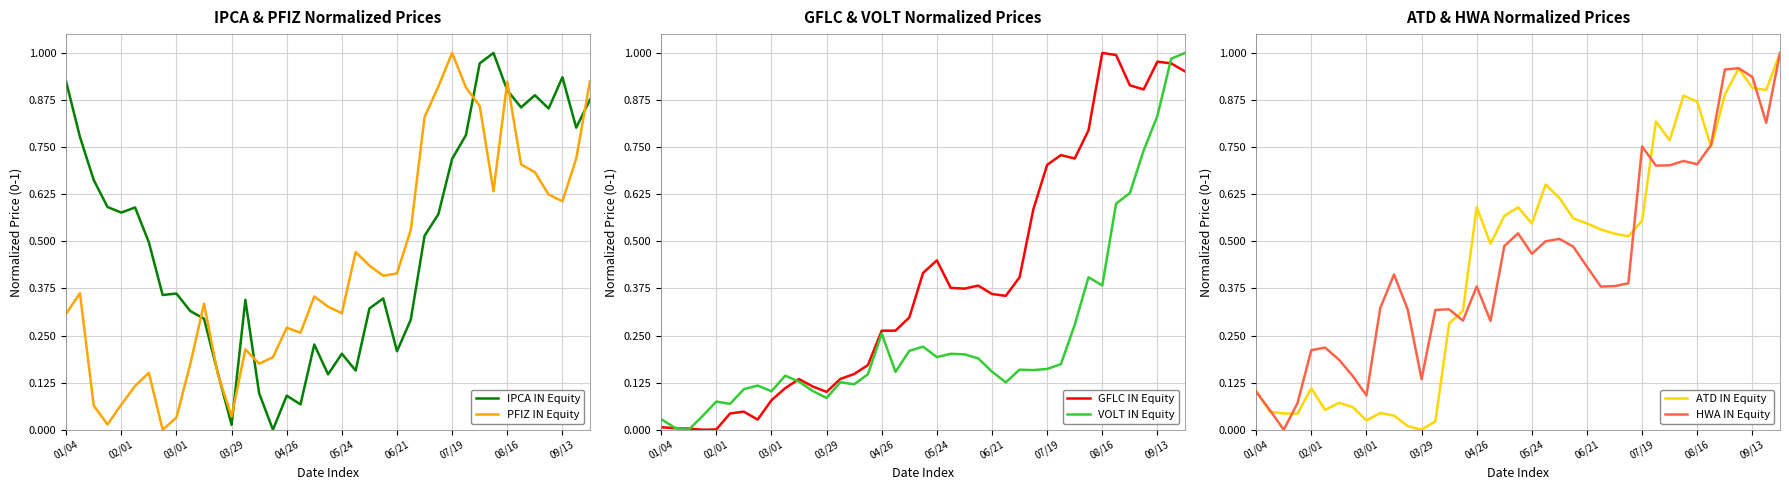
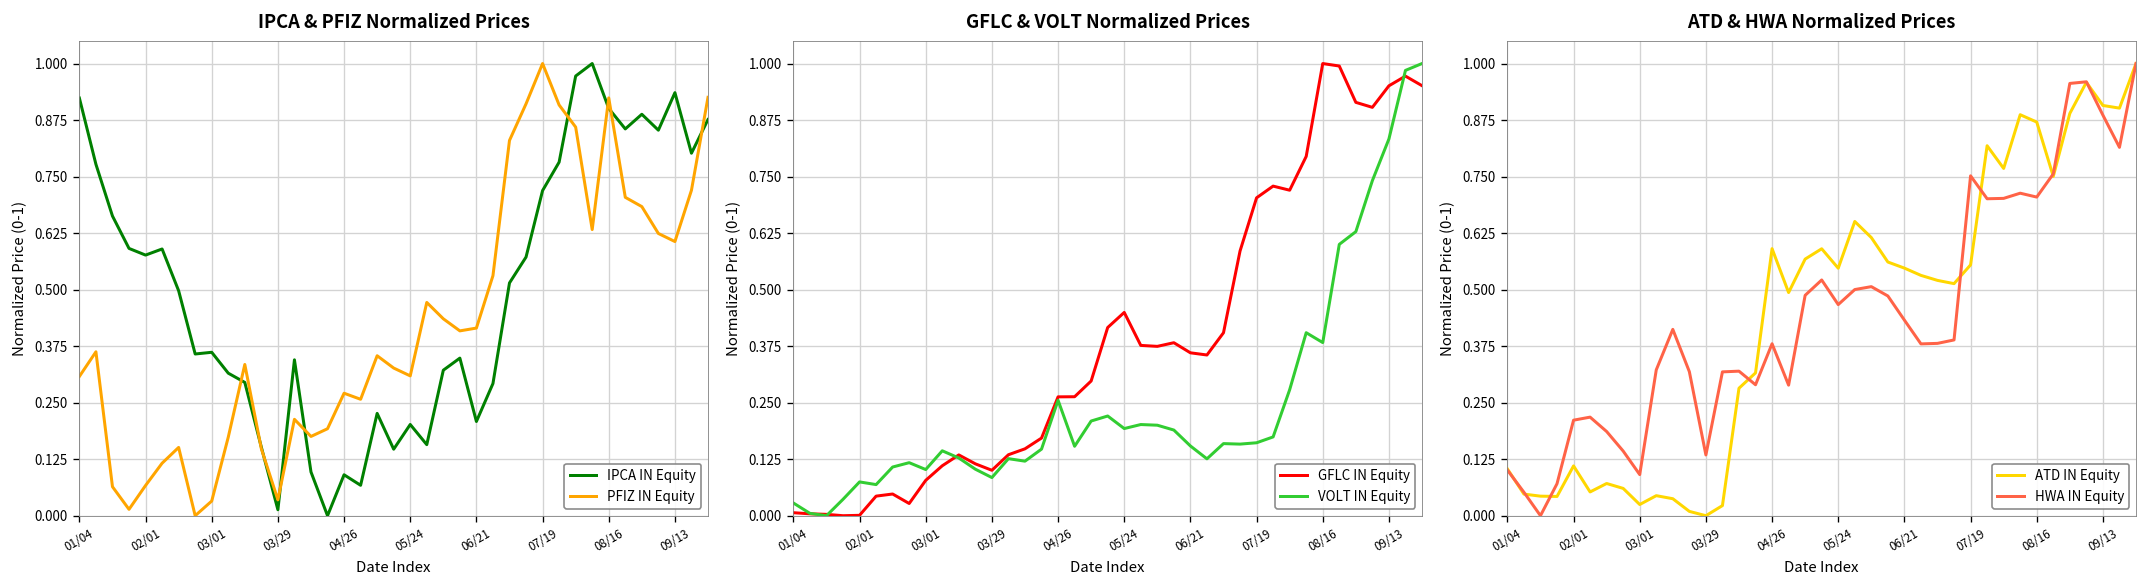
GFLC & VOLT Normalized Prices, GFLC IN Equity, 09/13: 0.98 -> 0.95
ATD & HWA Normalized Prices, HWA IN Equity, 09/13: 0.94 -> 0.89
